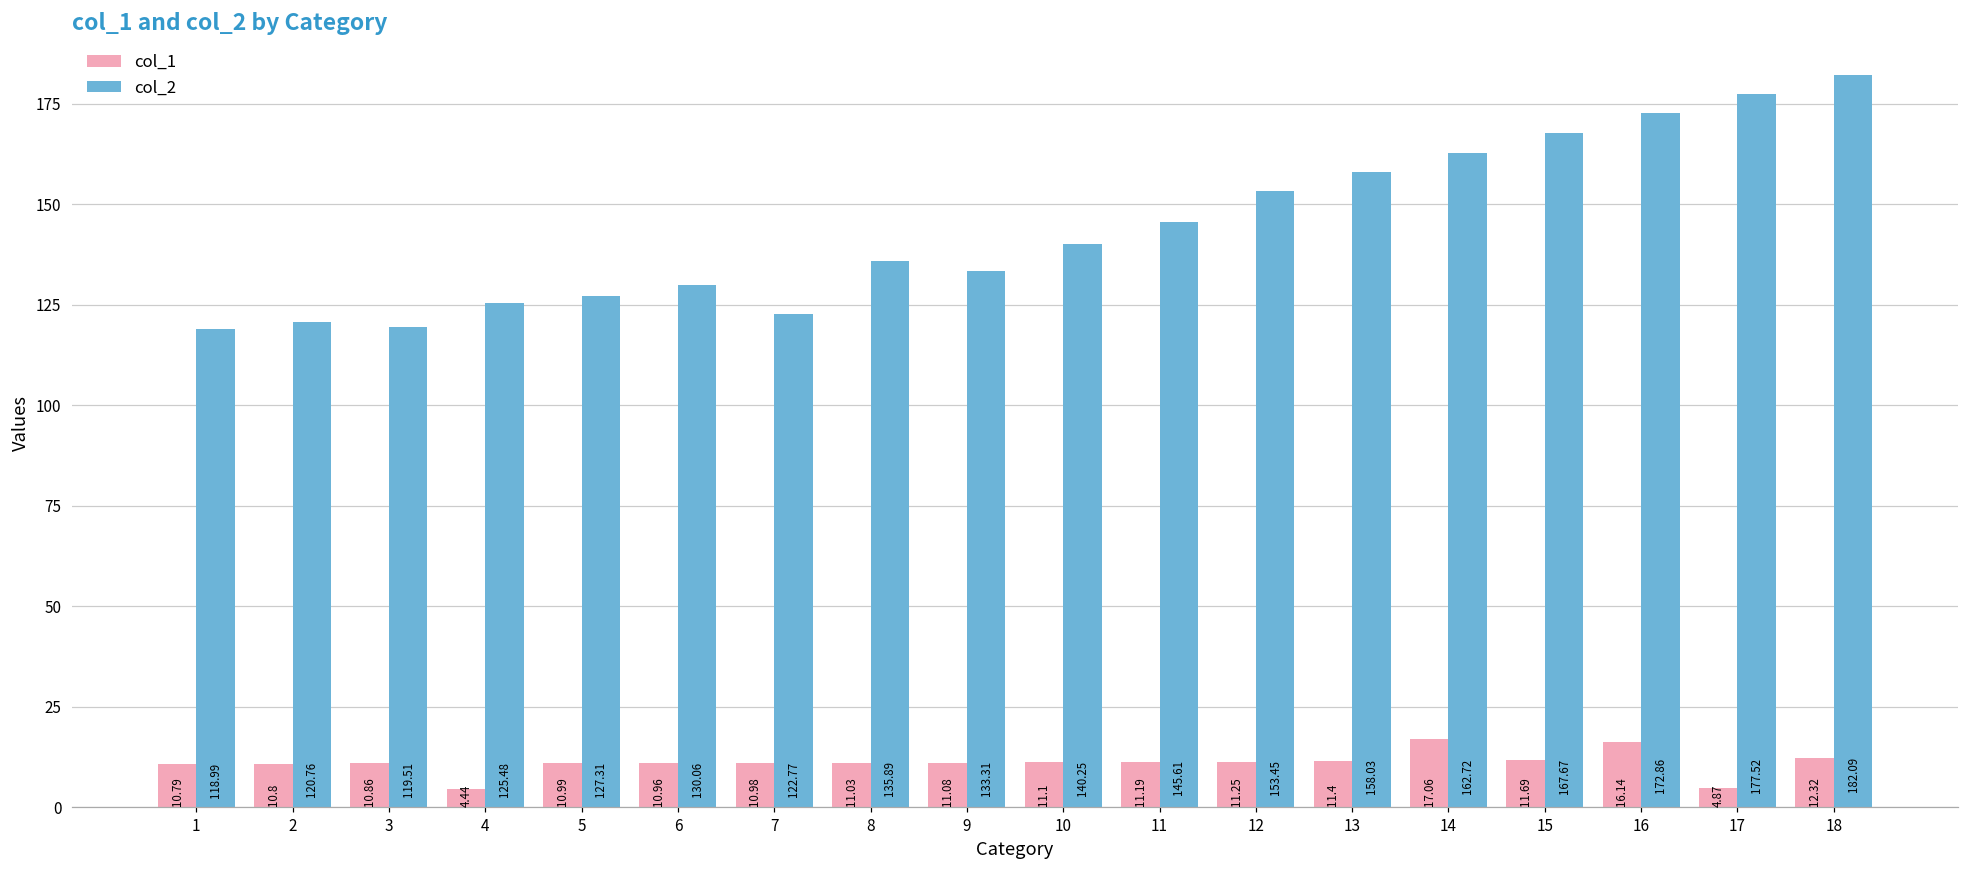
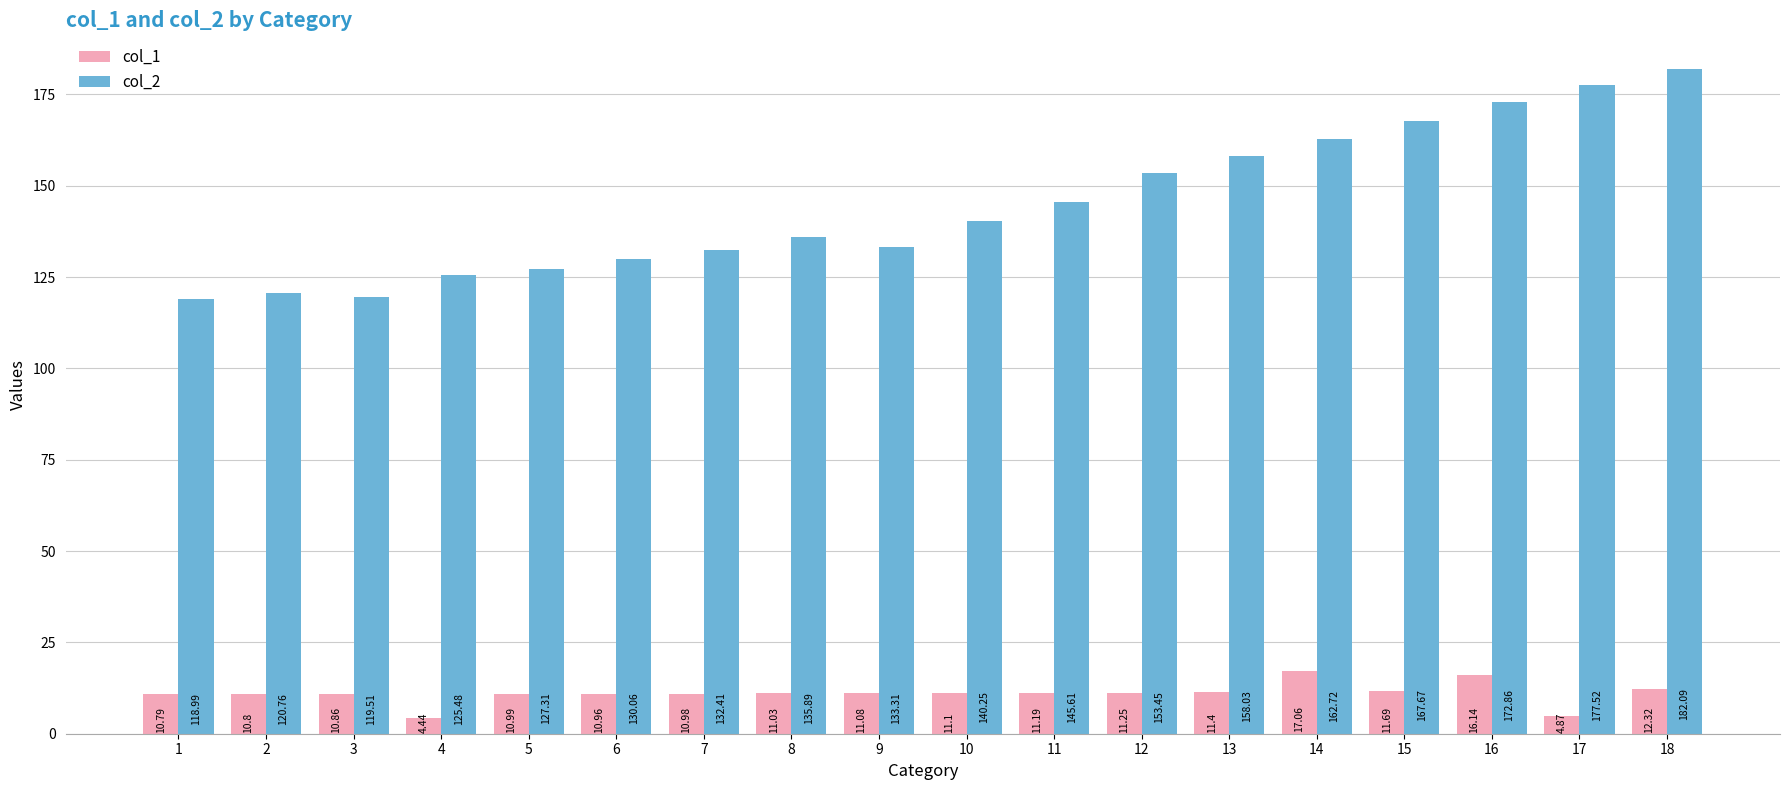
col_2, 7: 122.77 -> 132.41
